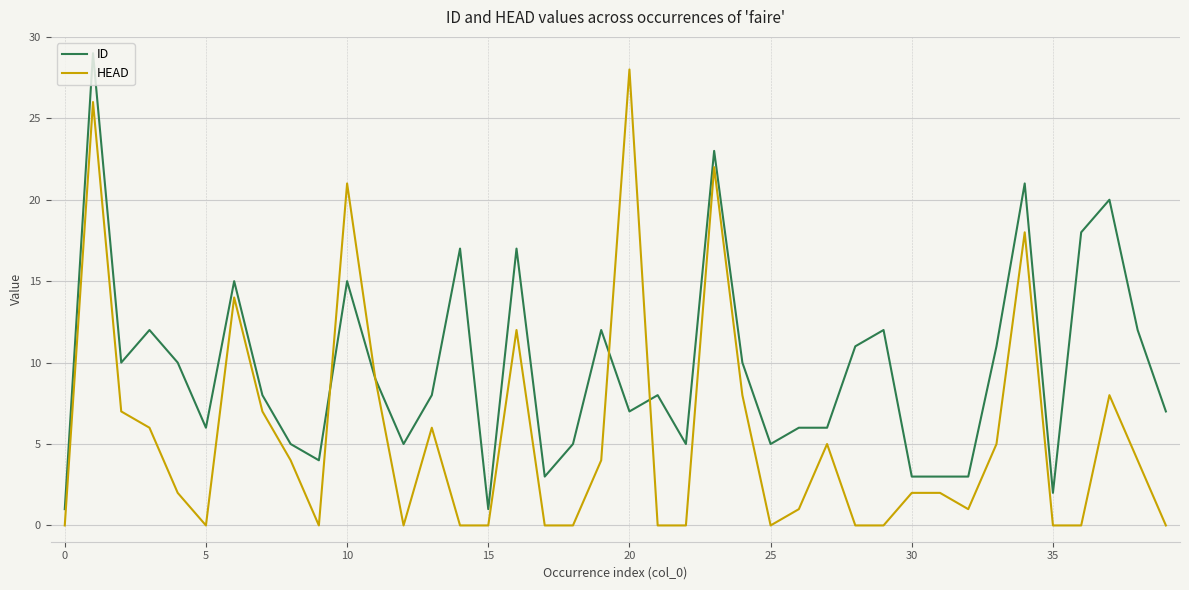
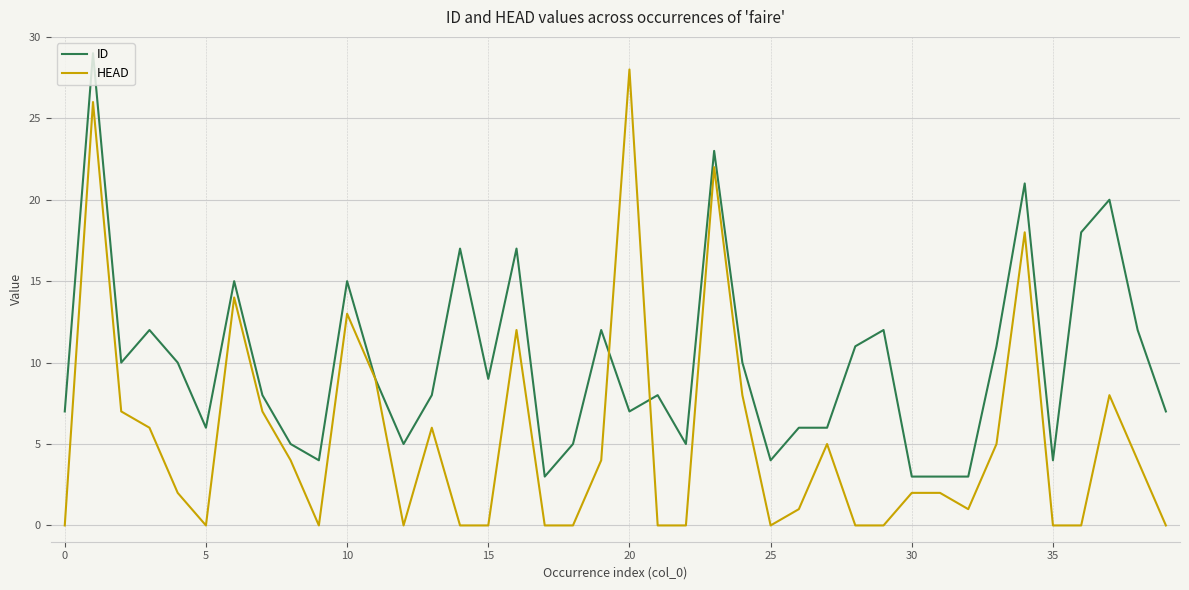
ID, 0: 1 -> 7
HEAD, 10: 21 -> 13
ID, 15: 1 -> 9
ID, 25: 5 -> 4
ID, 35: 2 -> 4
